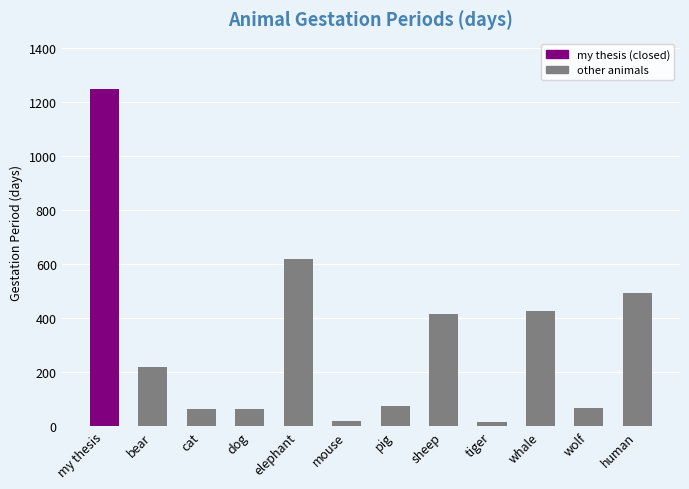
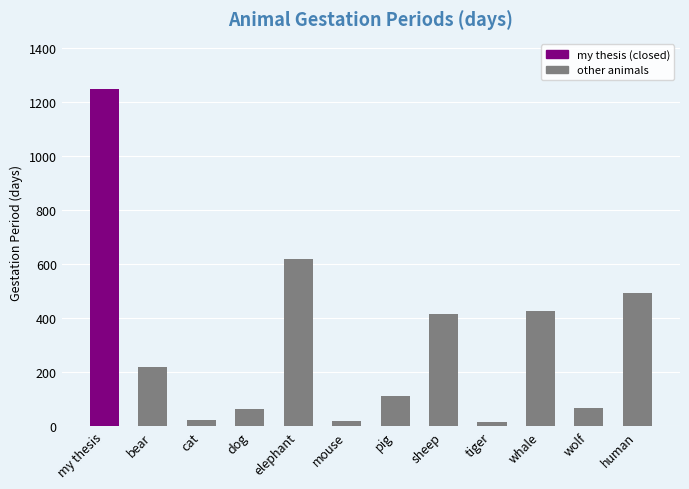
cat: 60 -> 20
pig: 70 -> 110
